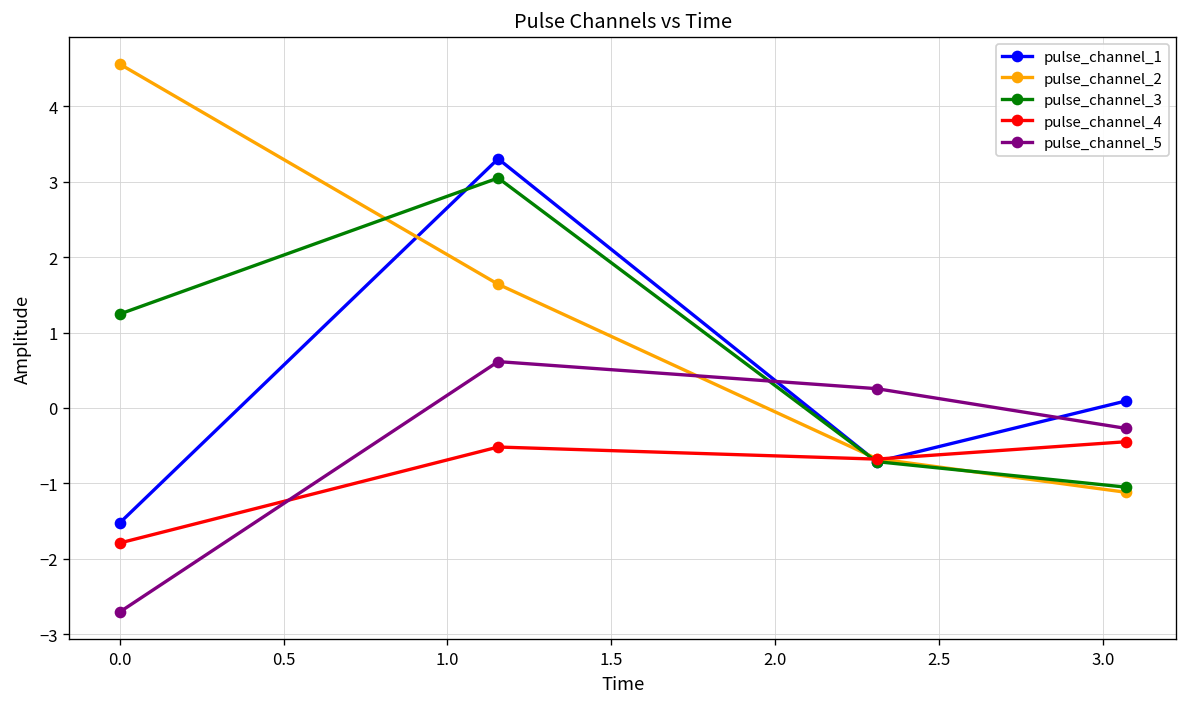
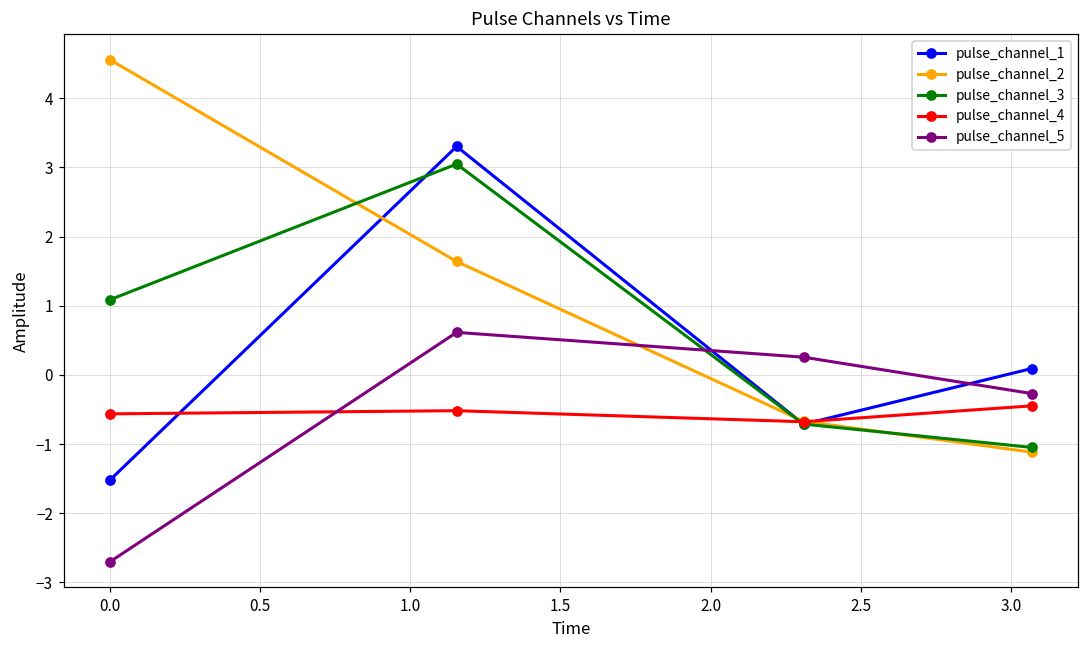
pulse_channel_3, 0.0: 1.2 -> 1.1
pulse_channel_4, 0.0: -1.8 -> -0.6
